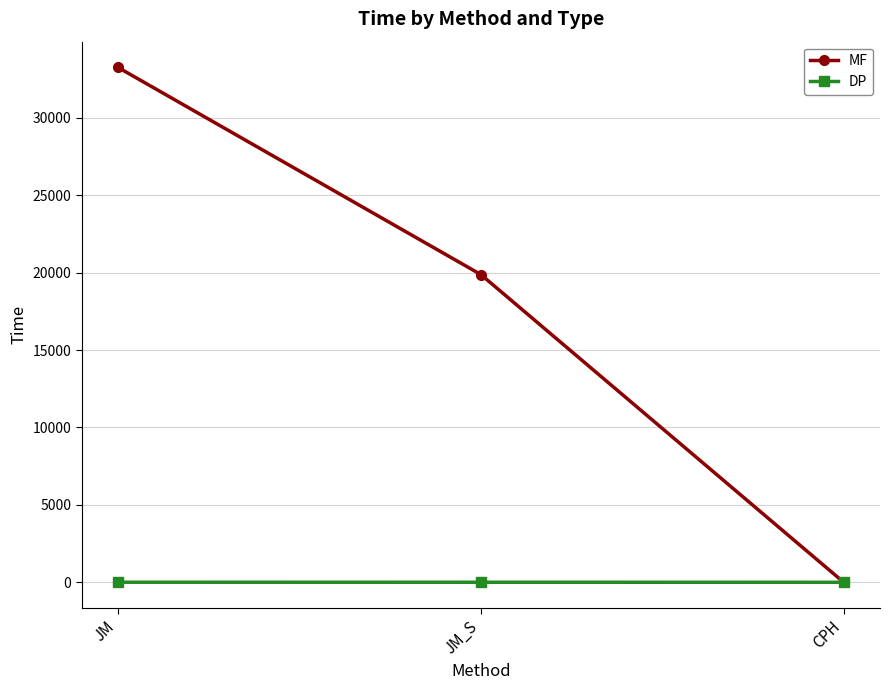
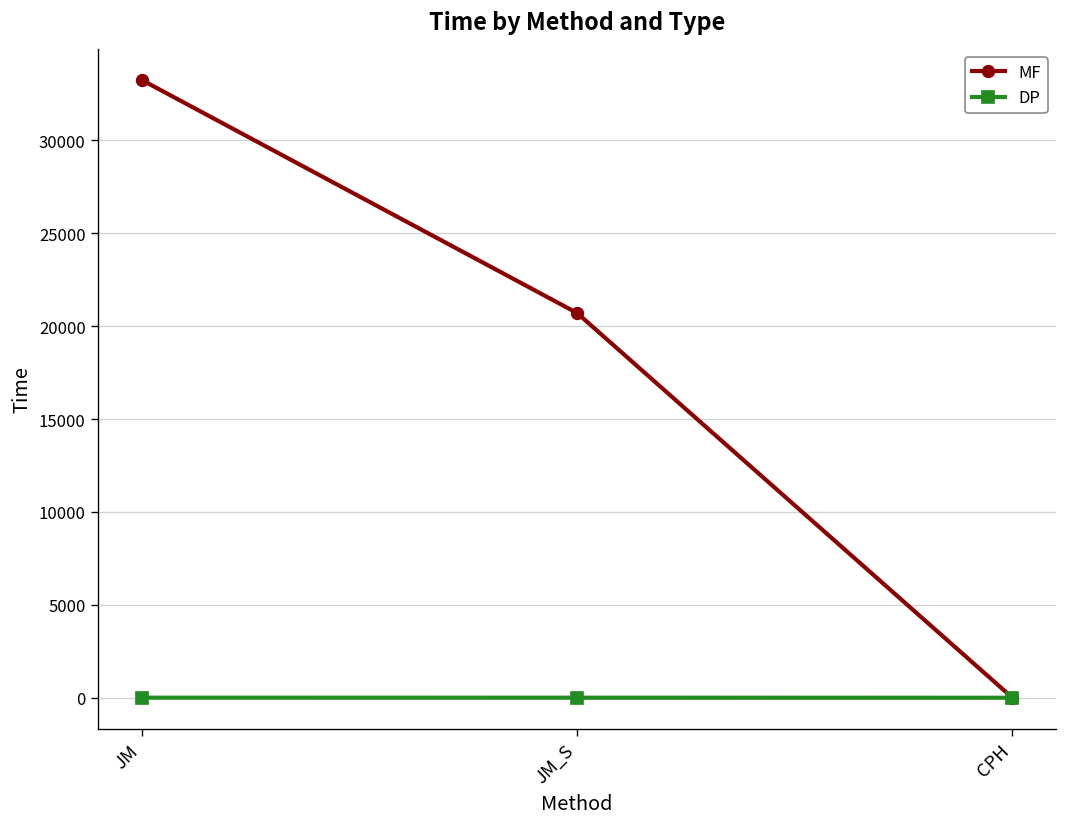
MF, JM_S: 19900 -> 20700
